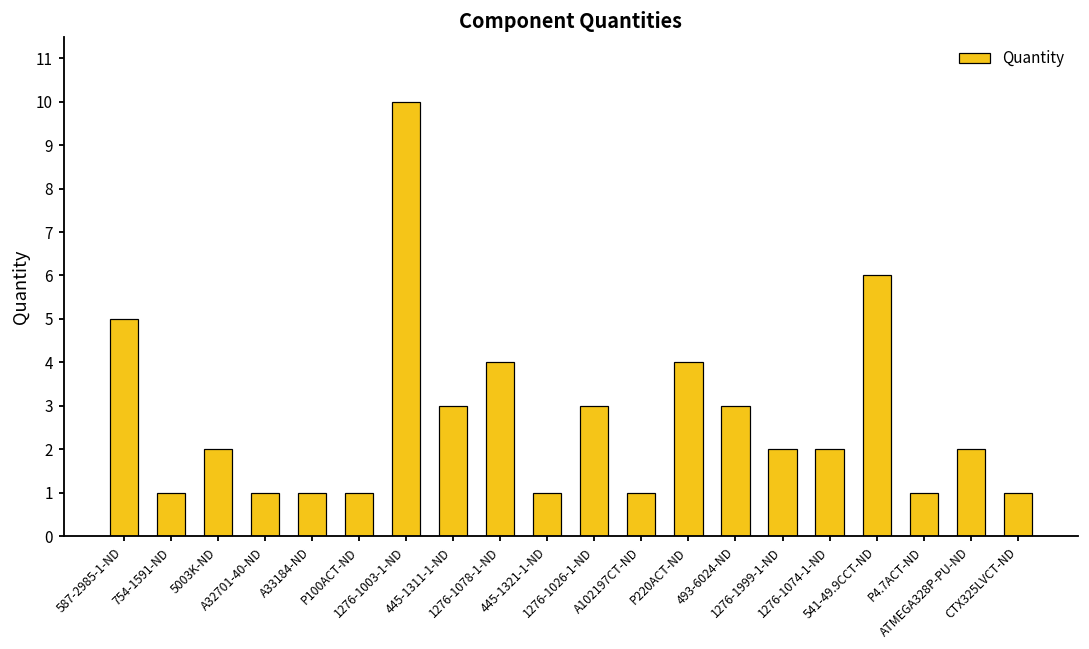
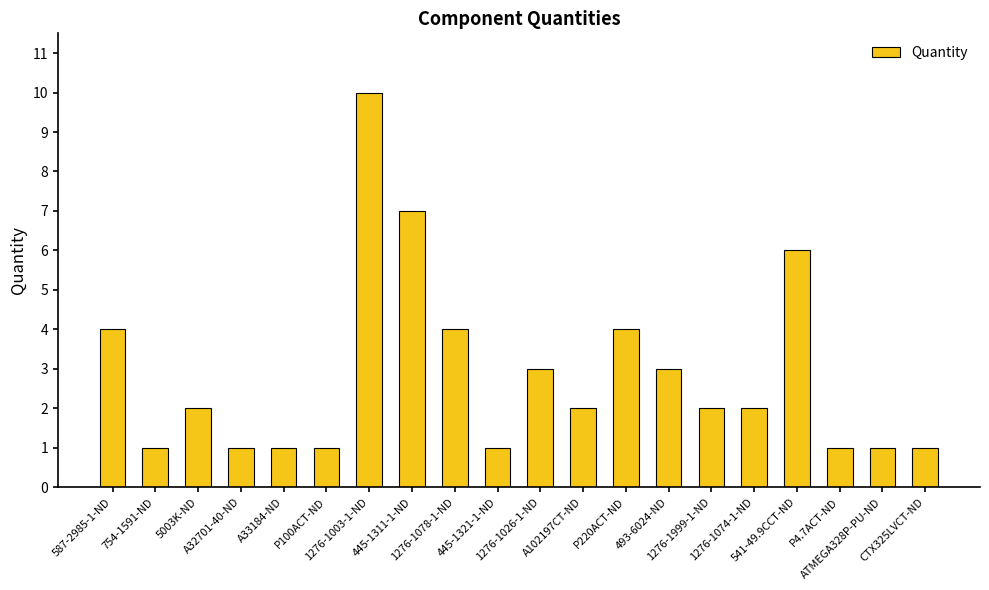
587-2985-1-ND: 5 -> 4
445-1311-1-ND: 3 -> 7
A102197CT-ND: 1 -> 2
ATMEGA328P-PU-ND: 2 -> 1
